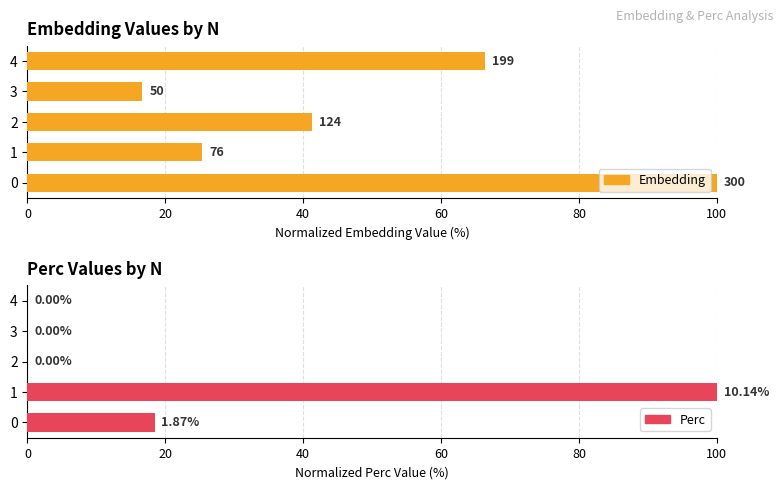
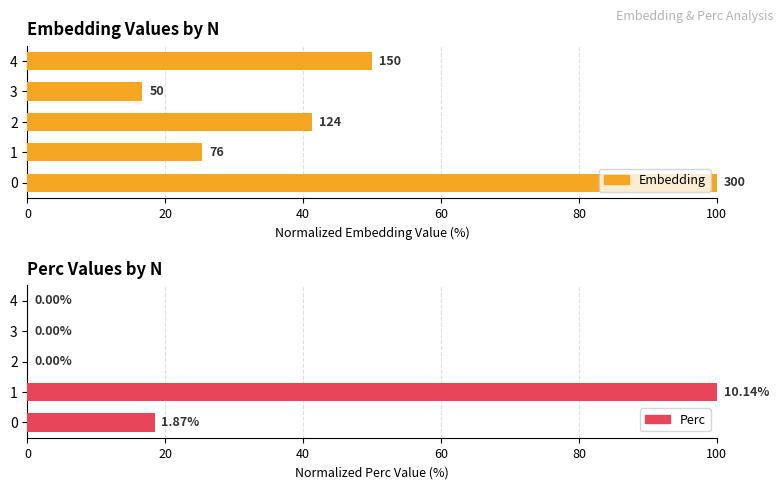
Embedding Values by N, 4: 199 -> 150
